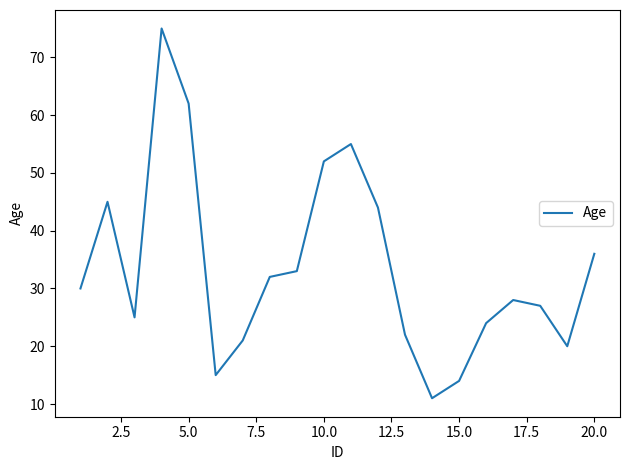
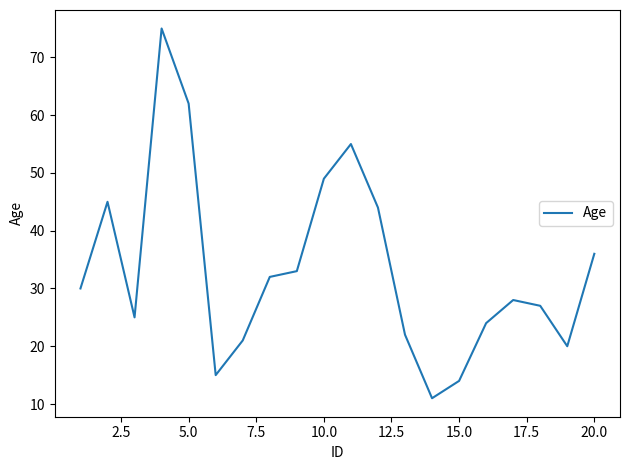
10.0: 52 -> 49
